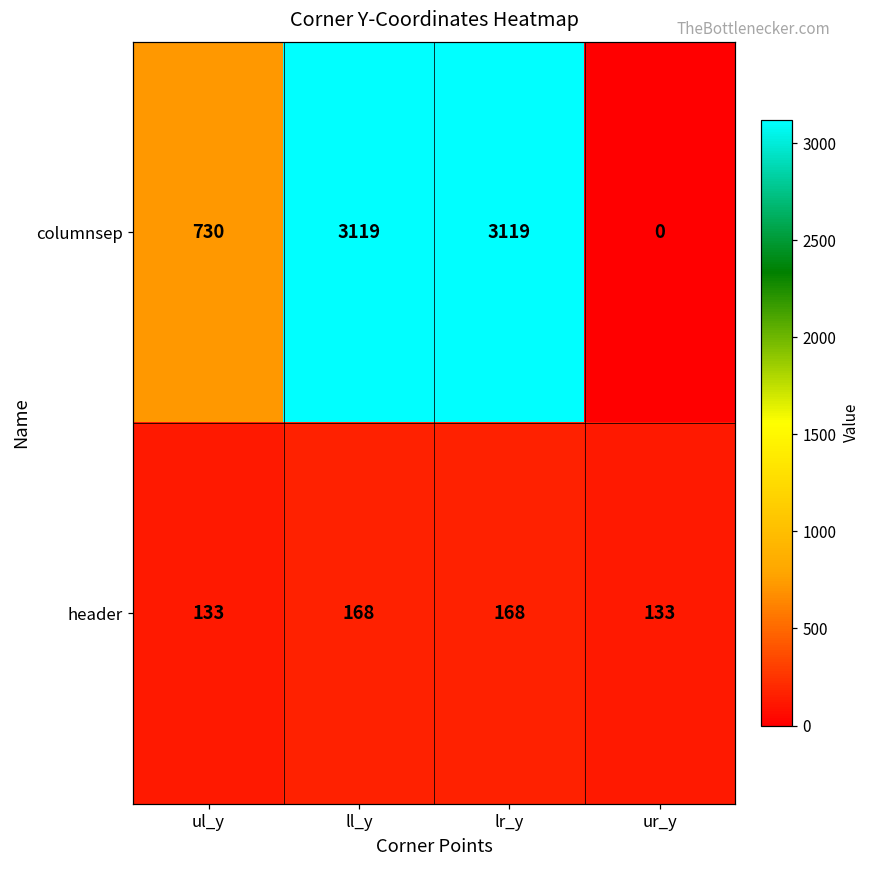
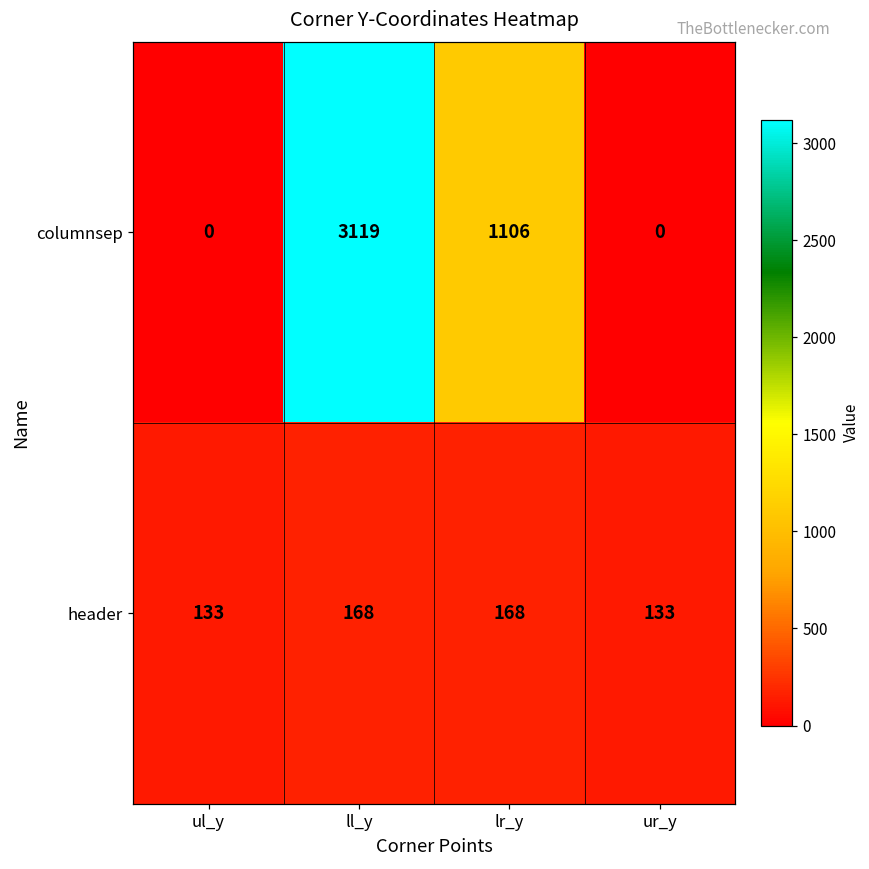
columnsep, ul_y: 730 -> 0
columnsep, lr_y: 3119 -> 1106
